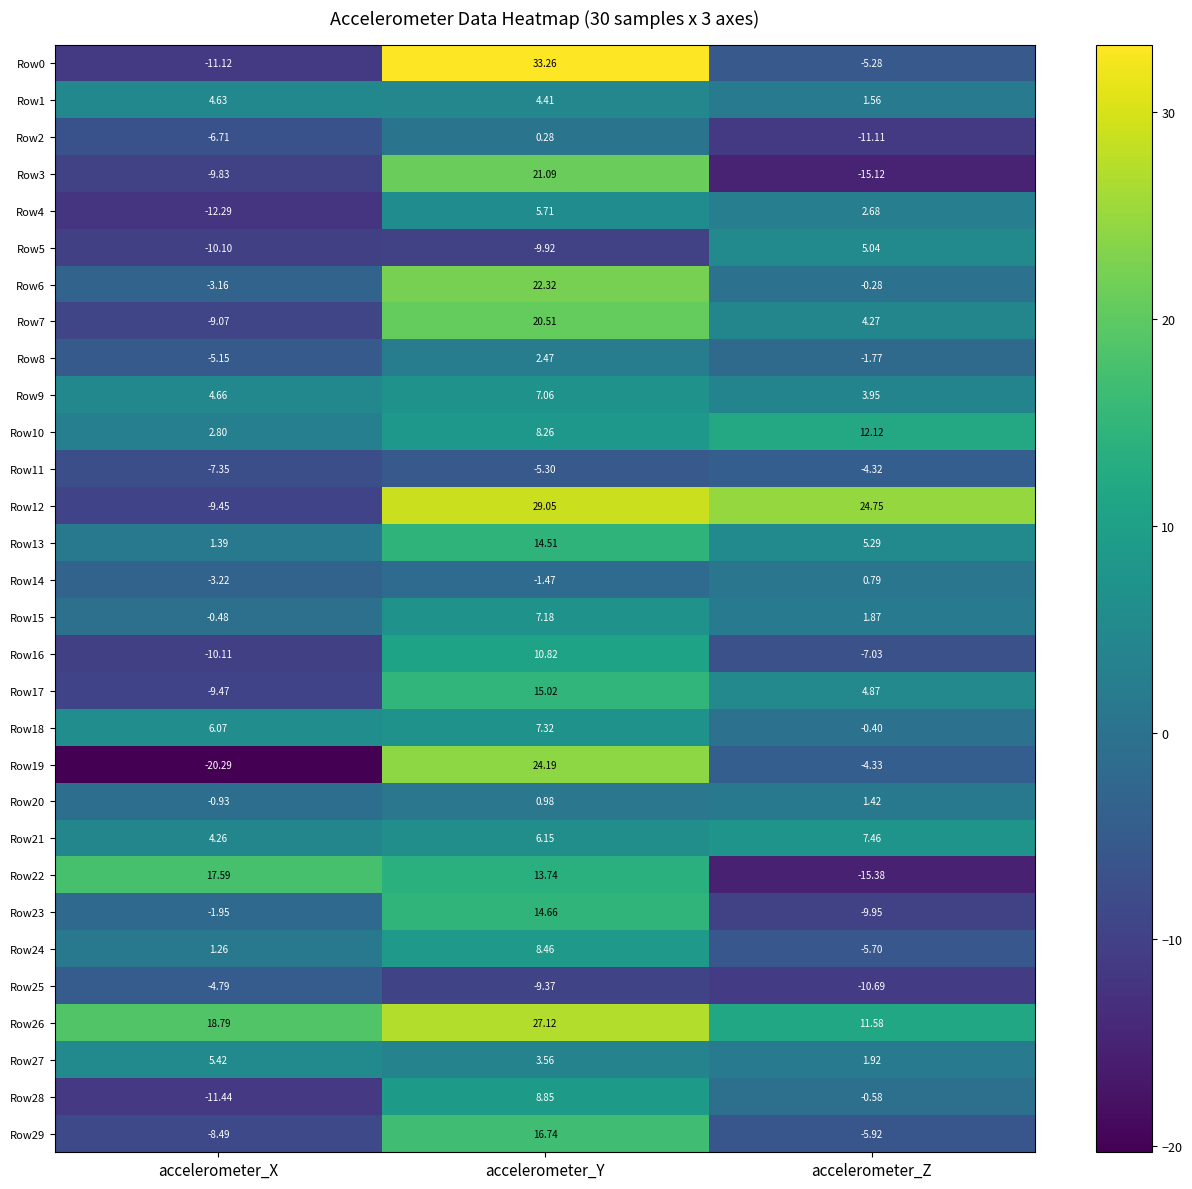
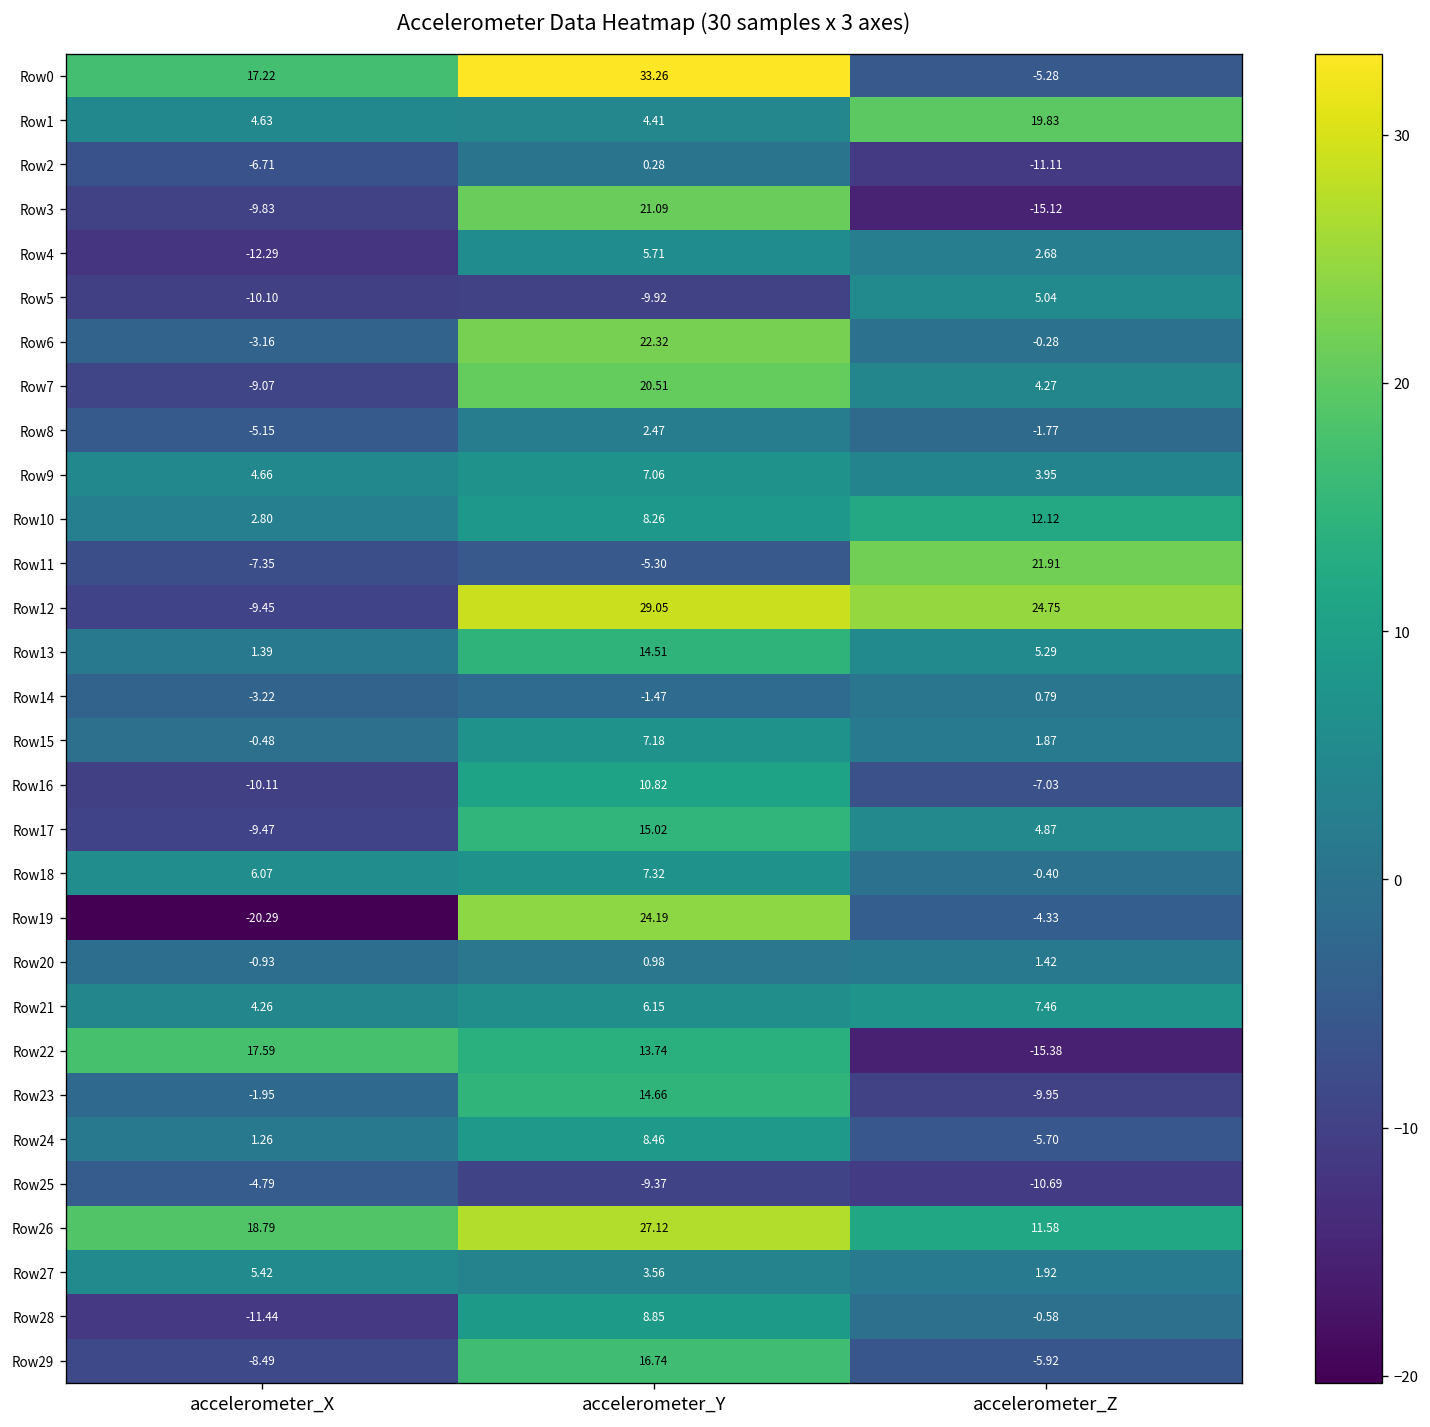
Row0, accelerometer_X: -11.12 -> 17.22
Row1, accelerometer_Z: 1.56 -> 19.83
Row11, accelerometer_Z: -4.32 -> 21.91
